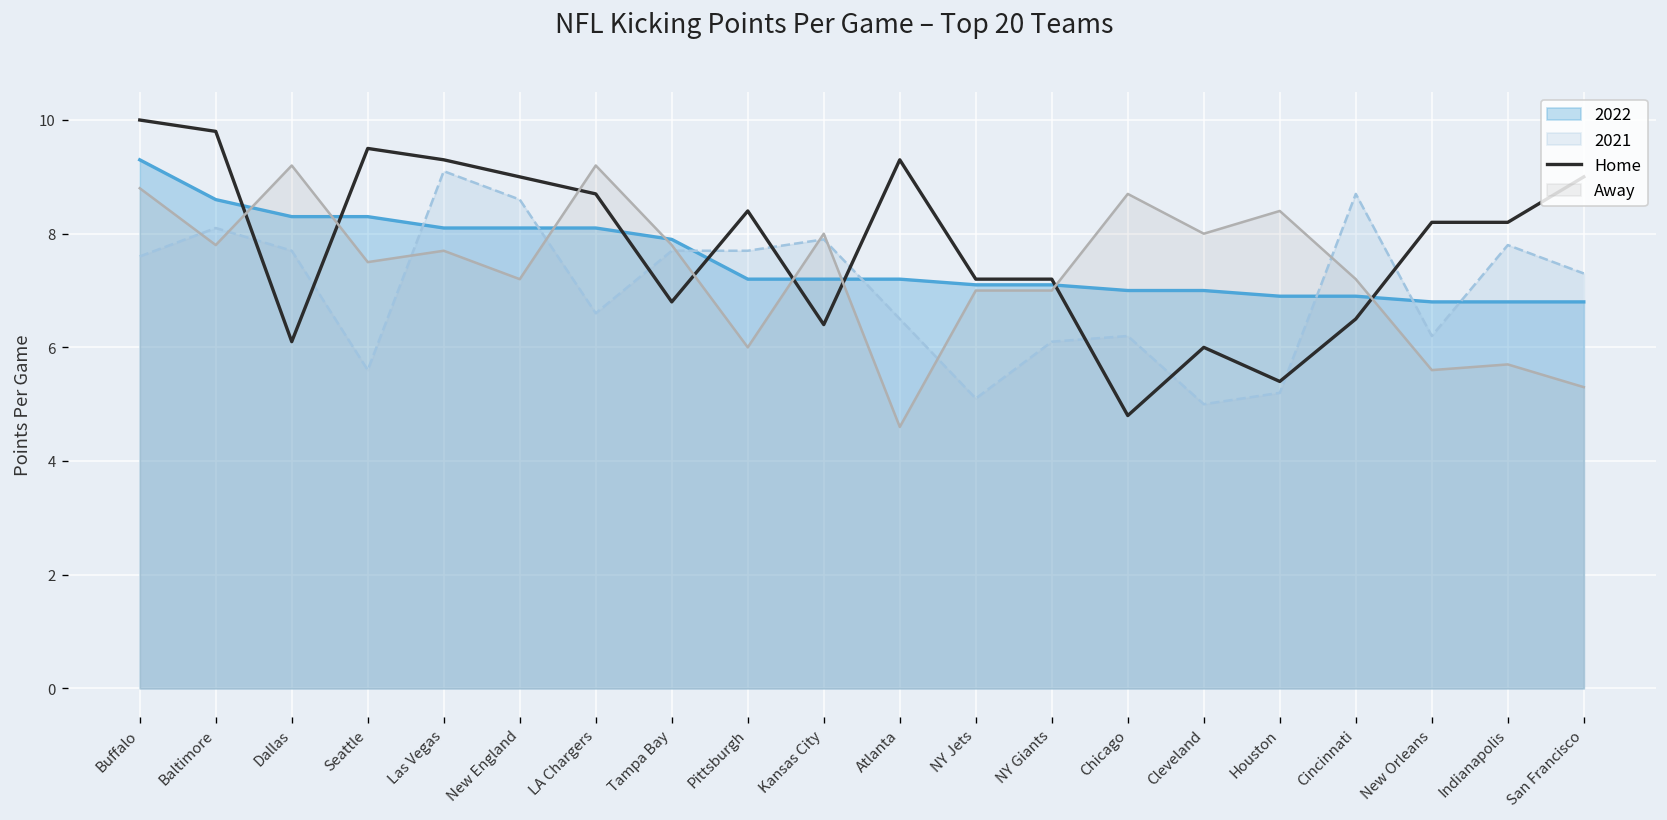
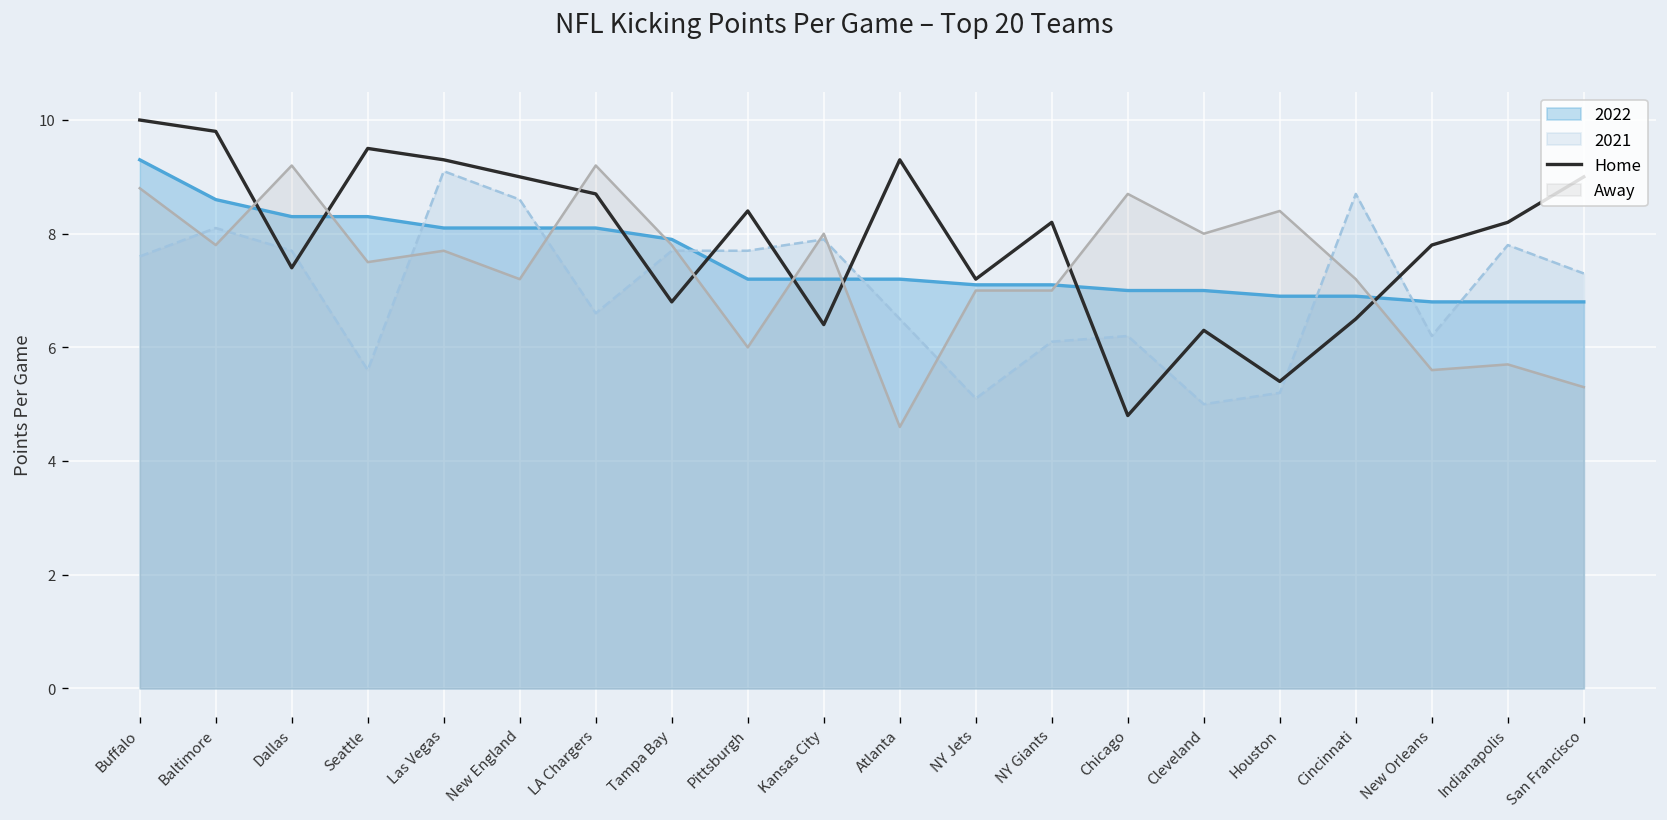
Home, Dallas: 6.1 -> 7.4
Home, NY Giants: 7.2 -> 8.2
Home, Cleveland: 6.0 -> 6.3
Home, New Orleans: 8.2 -> 7.8
